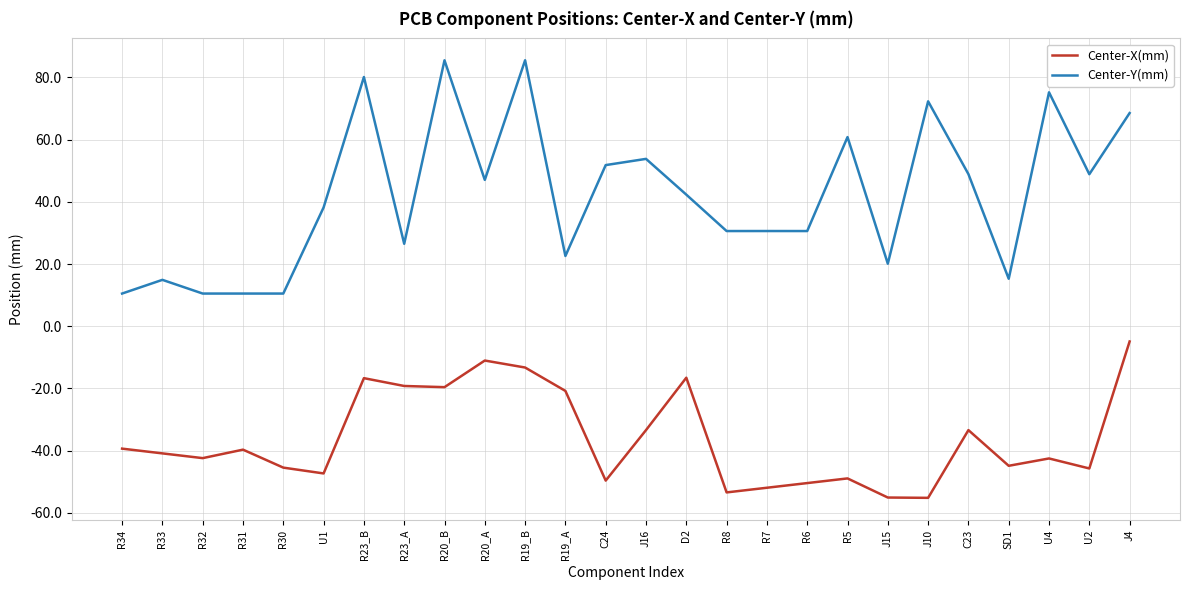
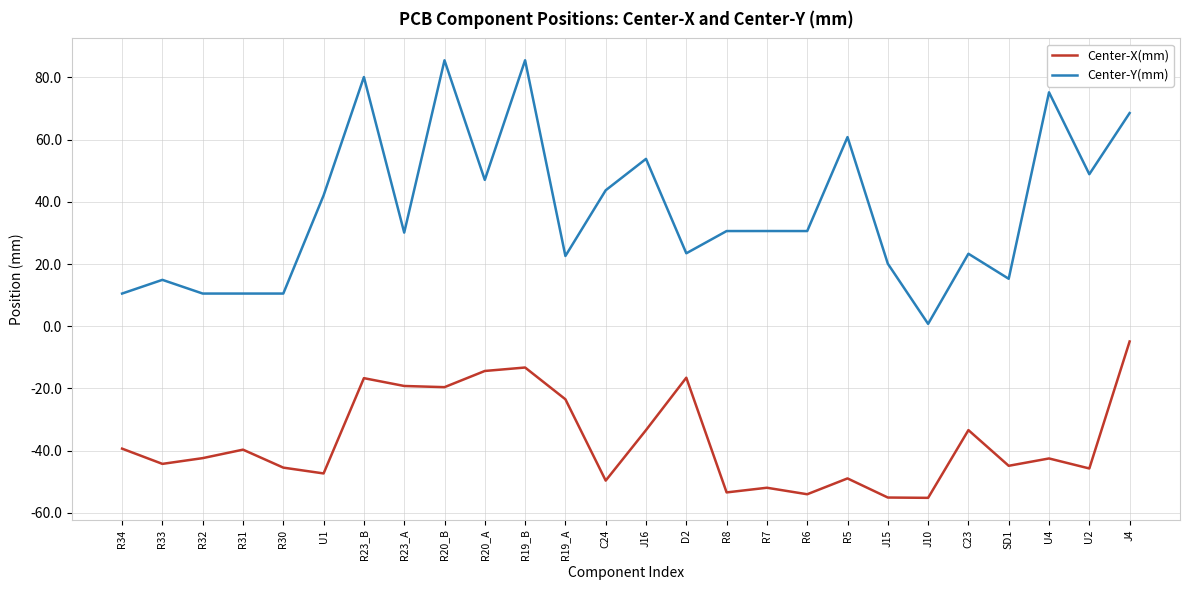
Center-X(mm), R33: -41 -> -44
Center-Y(mm), U1: 38 -> 42
Center-Y(mm), R23_A: 27 -> 30
Center-X(mm), R20_A: -11 -> -14
Center-X(mm), R19_A: -21 -> -23
Center-Y(mm), C24: 52 -> 44
Center-Y(mm), D2: 42 -> 23
Center-X(mm), R6: -50 -> -54
Center-Y(mm), J10: 72 -> 1
Center-Y(mm), C23: 49 -> 23
